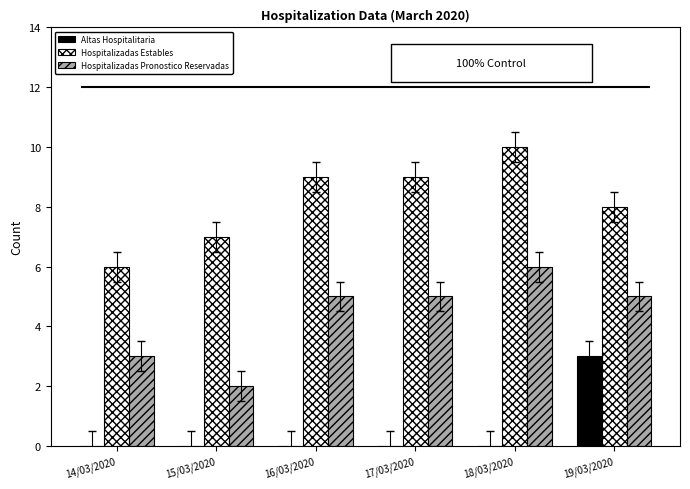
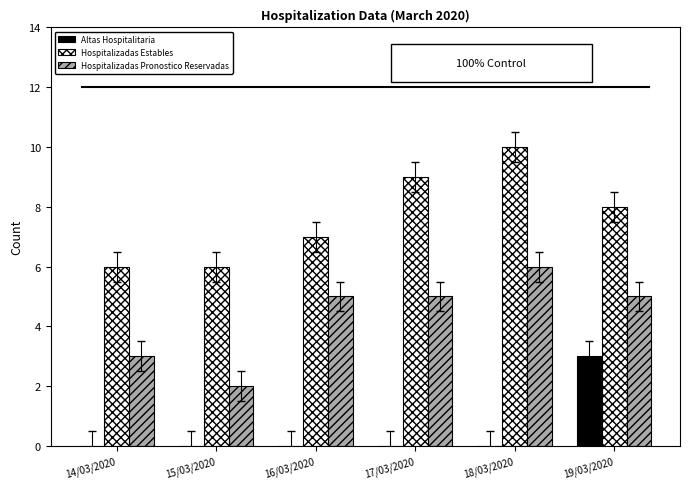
Hospitalizadas Estables, 15/03/2020: 7 -> 6
Hospitalizadas Estables, 16/03/2020: 9 -> 7
